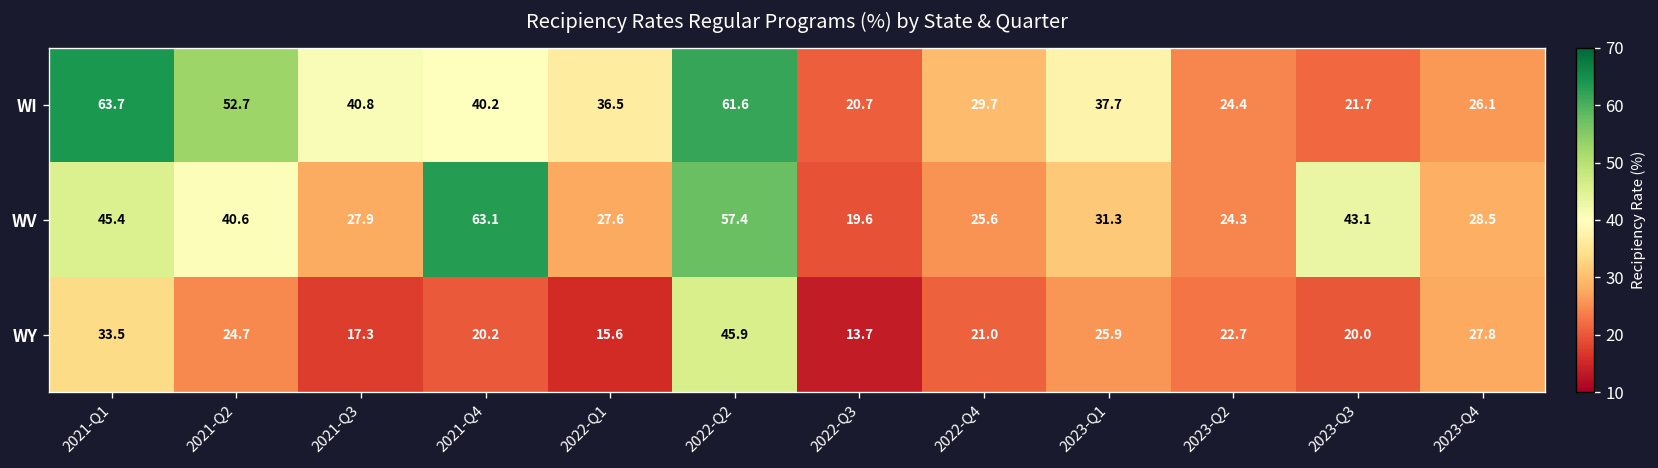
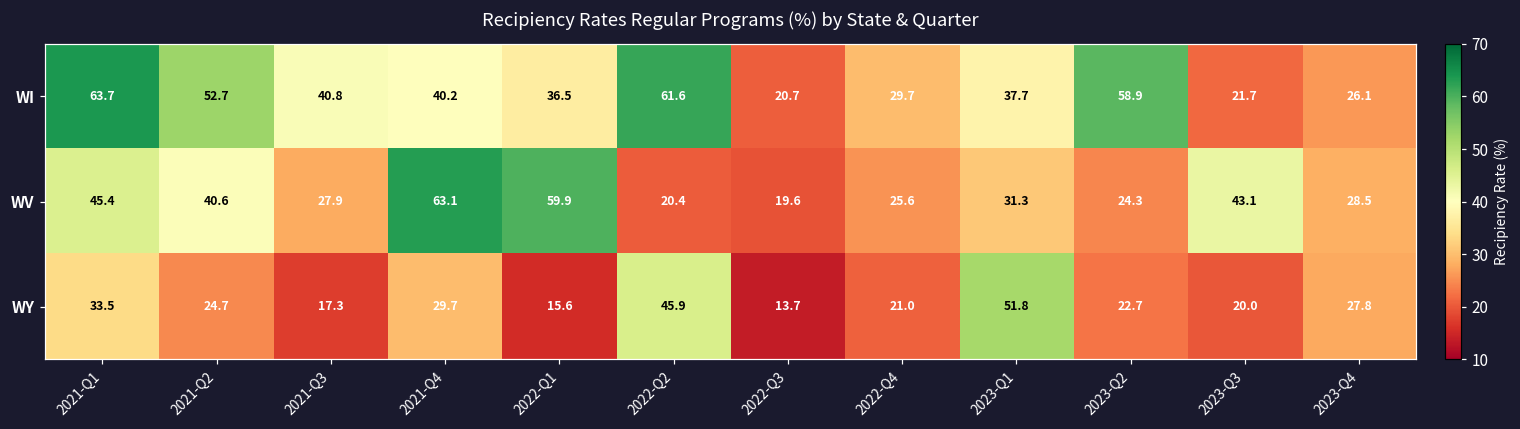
WI, 2023-Q2: 24.4 -> 58.9
WV, 2022-Q1: 27.6 -> 59.9
WV, 2022-Q2: 57.4 -> 20.4
WY, 2021-Q4: 20.2 -> 29.7
WY, 2023-Q1: 25.9 -> 51.8
